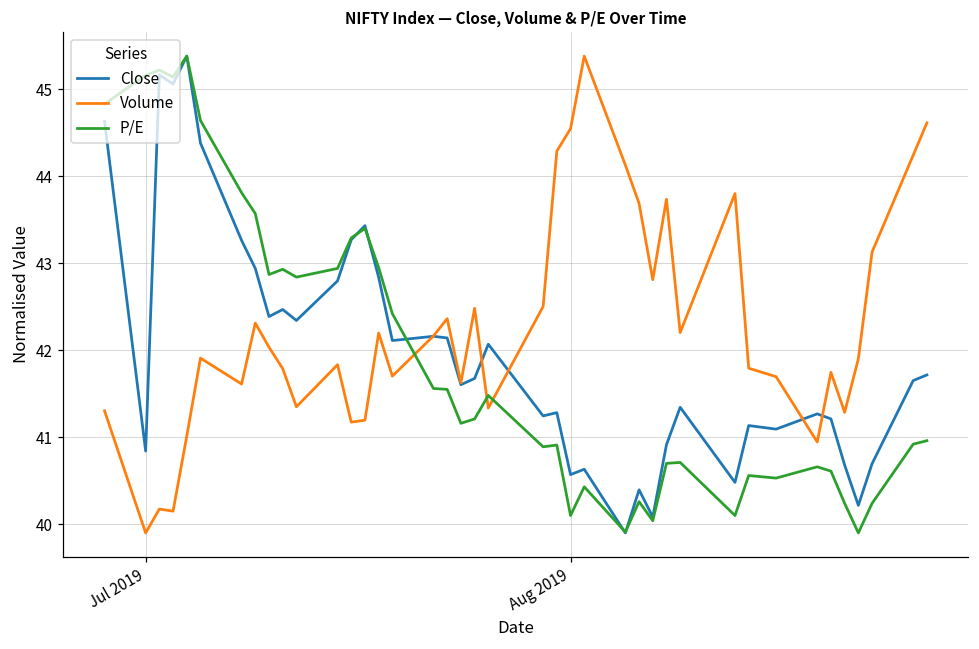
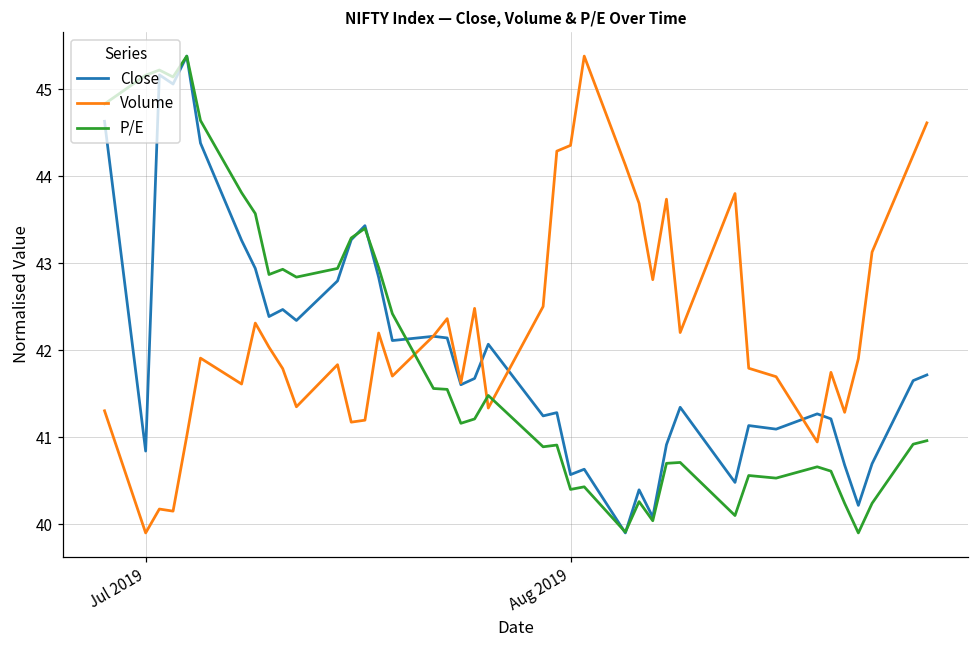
Volume, Aug 2019: 44.5 -> 44.4
P/E, Aug 2019: 40.1 -> 40.4
